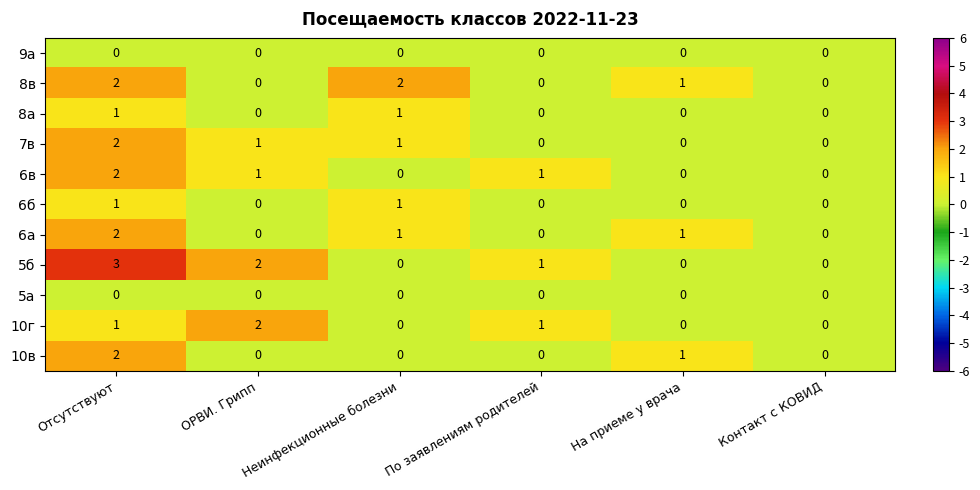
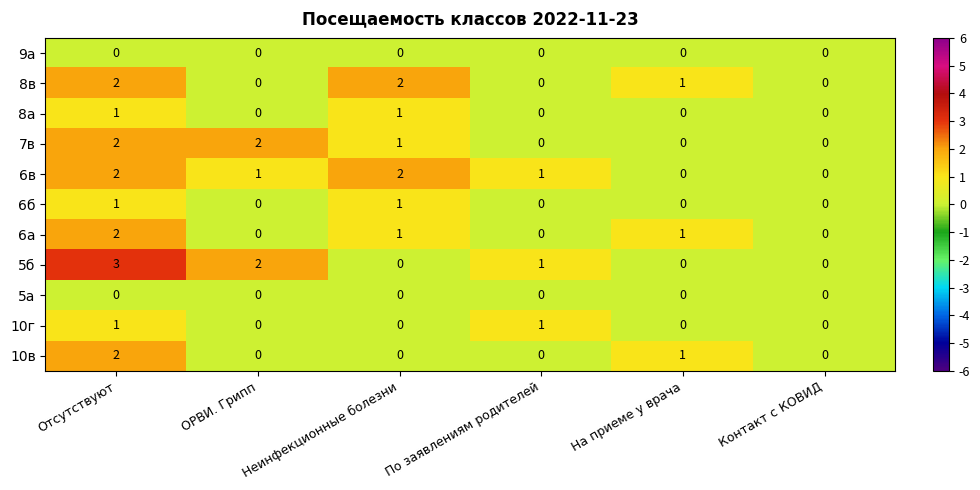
7в, ОРВИ. Грипп: 1 -> 2
6в, Неинфекционные болезни: 0 -> 2
10г, ОРВИ. Грипп: 2 -> 0
